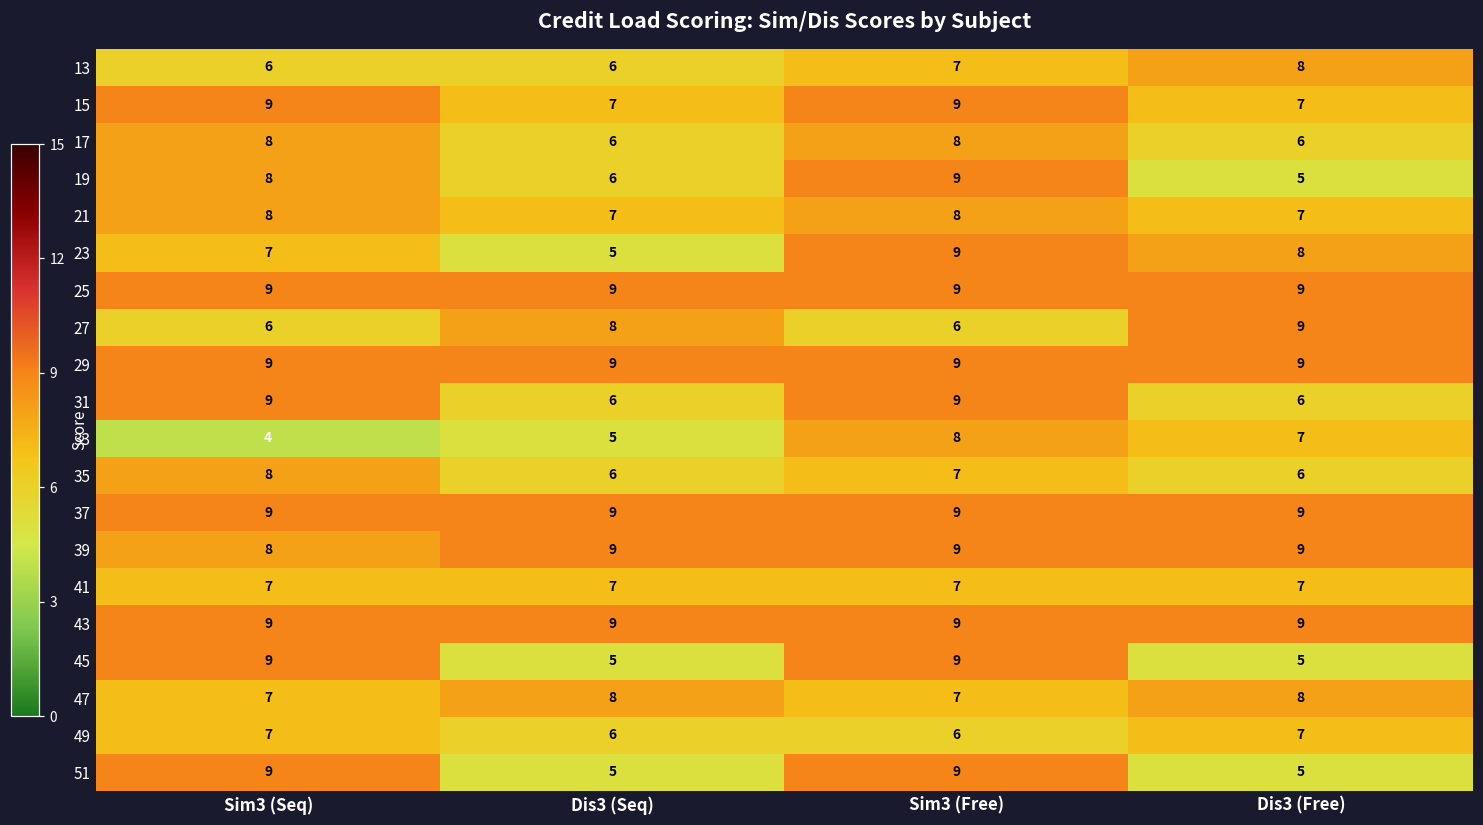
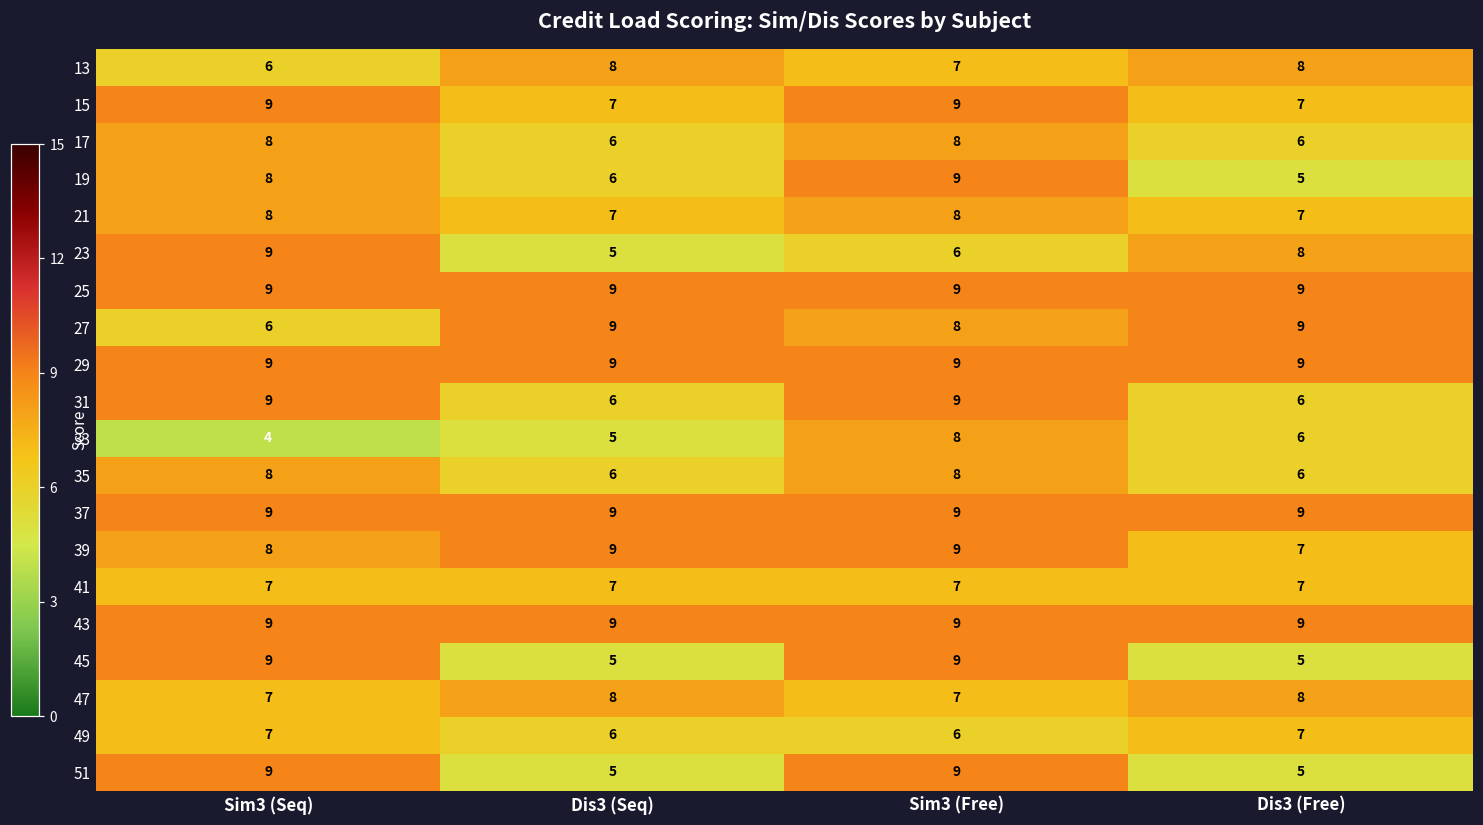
13, Dis3 (Seq): 6 -> 8
23, Sim3 (Seq): 7 -> 9
23, Sim3 (Free): 9 -> 6
27, Dis3 (Seq): 8 -> 9
27, Sim3 (Free): 6 -> 8
33, Dis3 (Free): 7 -> 6
35, Sim3 (Free): 7 -> 8
39, Dis3 (Free): 9 -> 7
